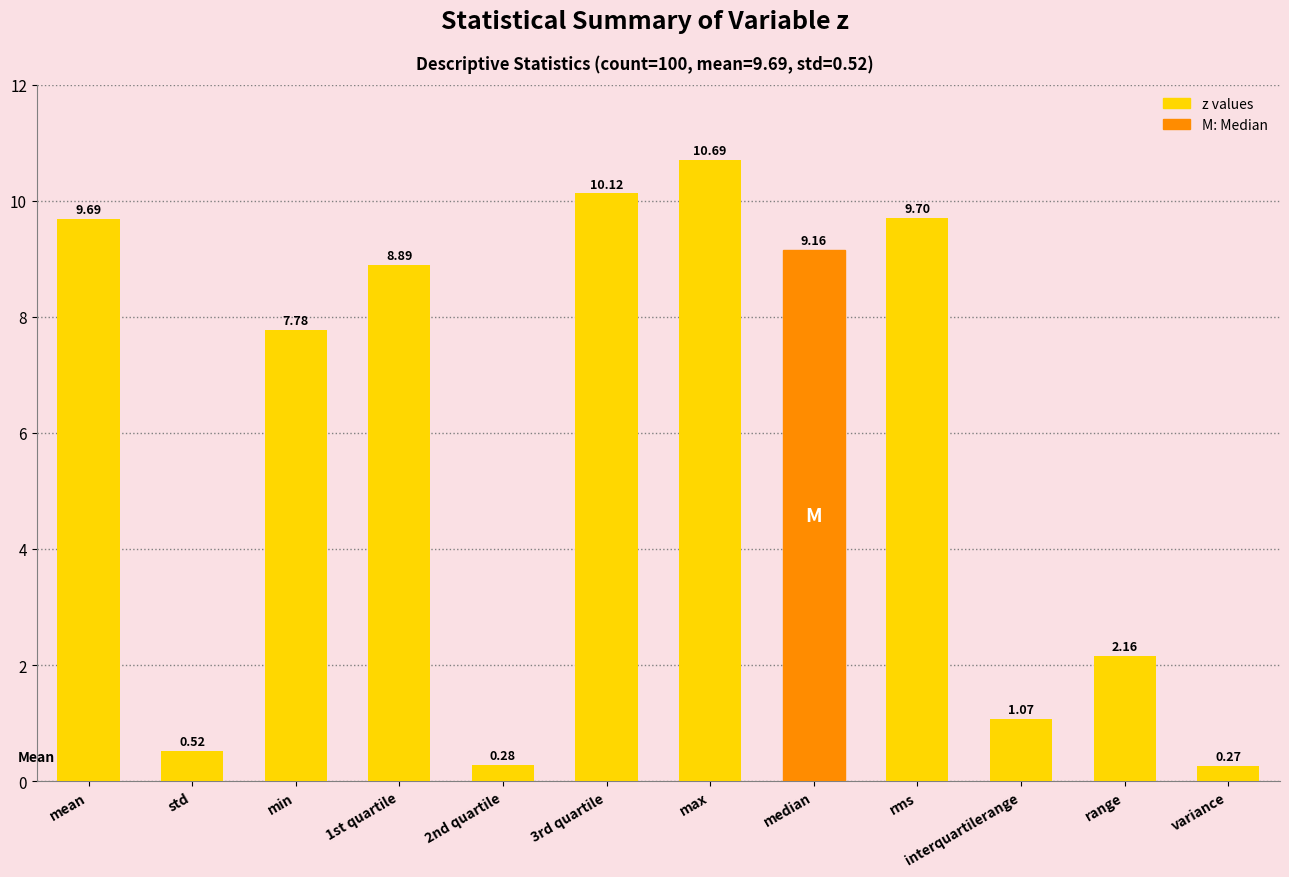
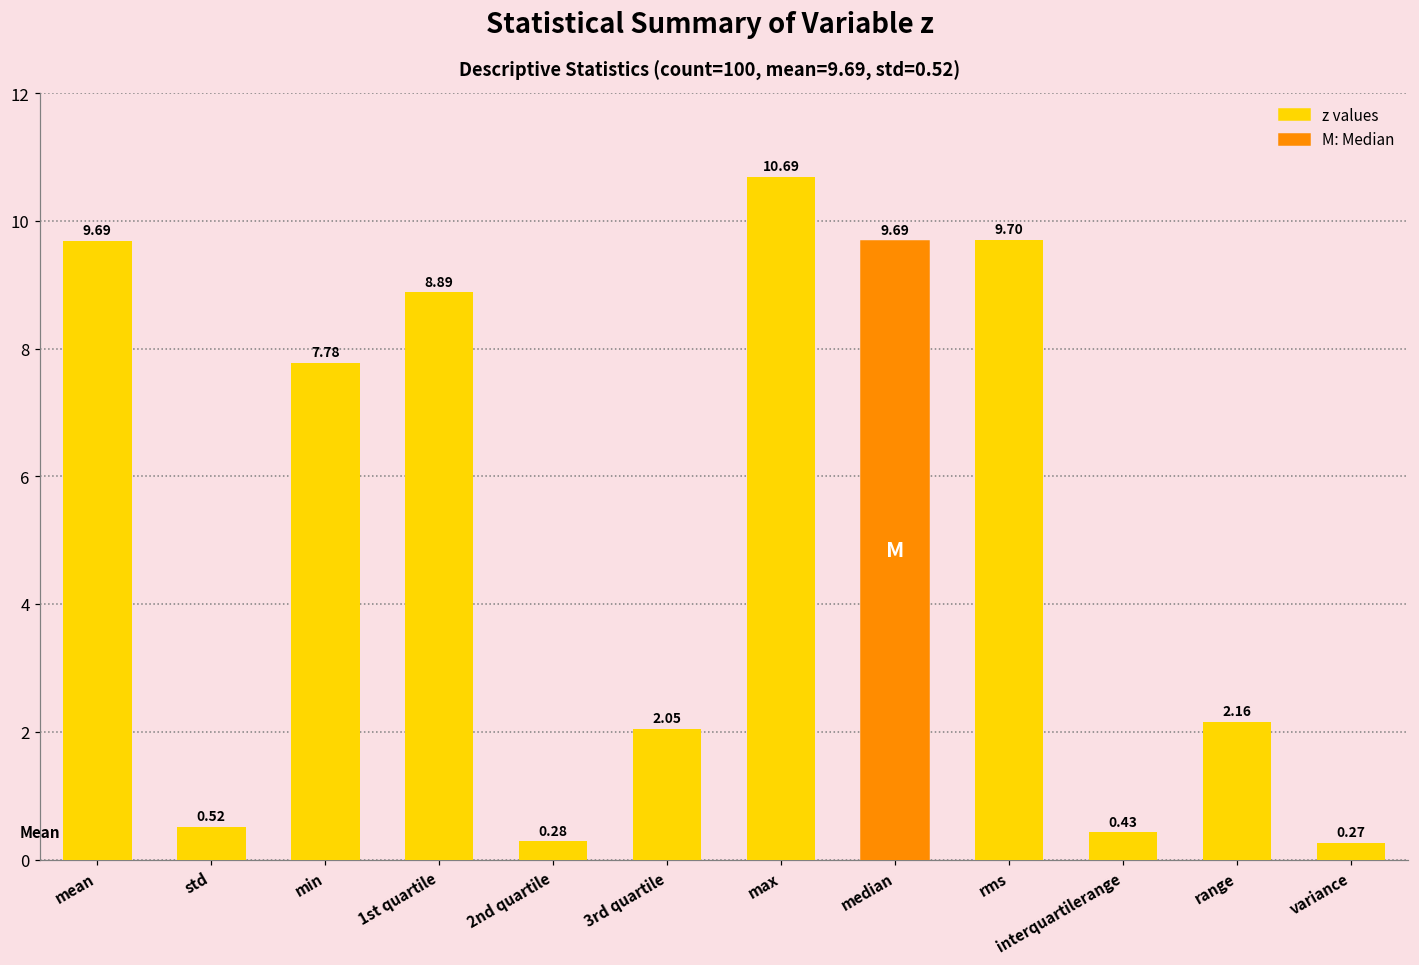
3rd quartile: 10.12 -> 2.05
median: 9.16 -> 9.69
interquartilerange: 1.07 -> 0.43
